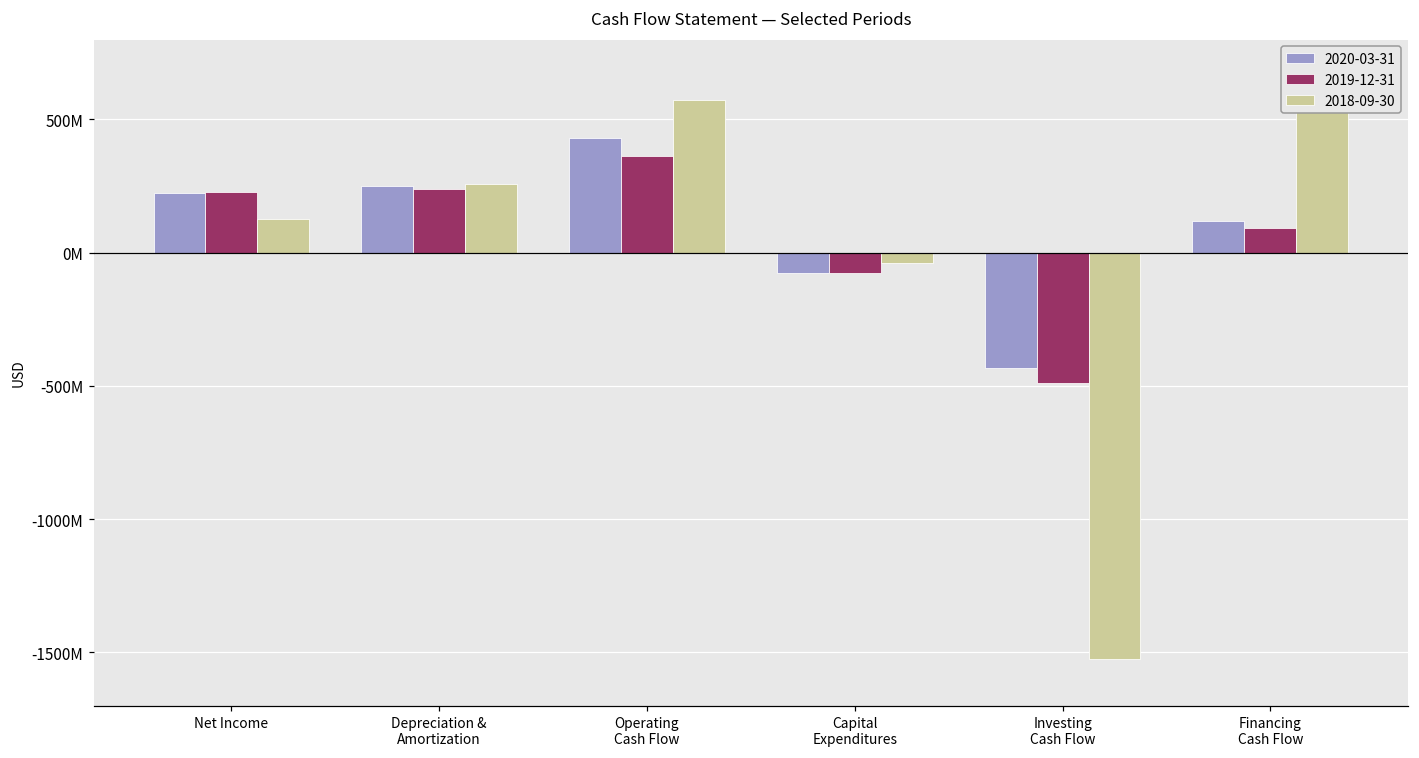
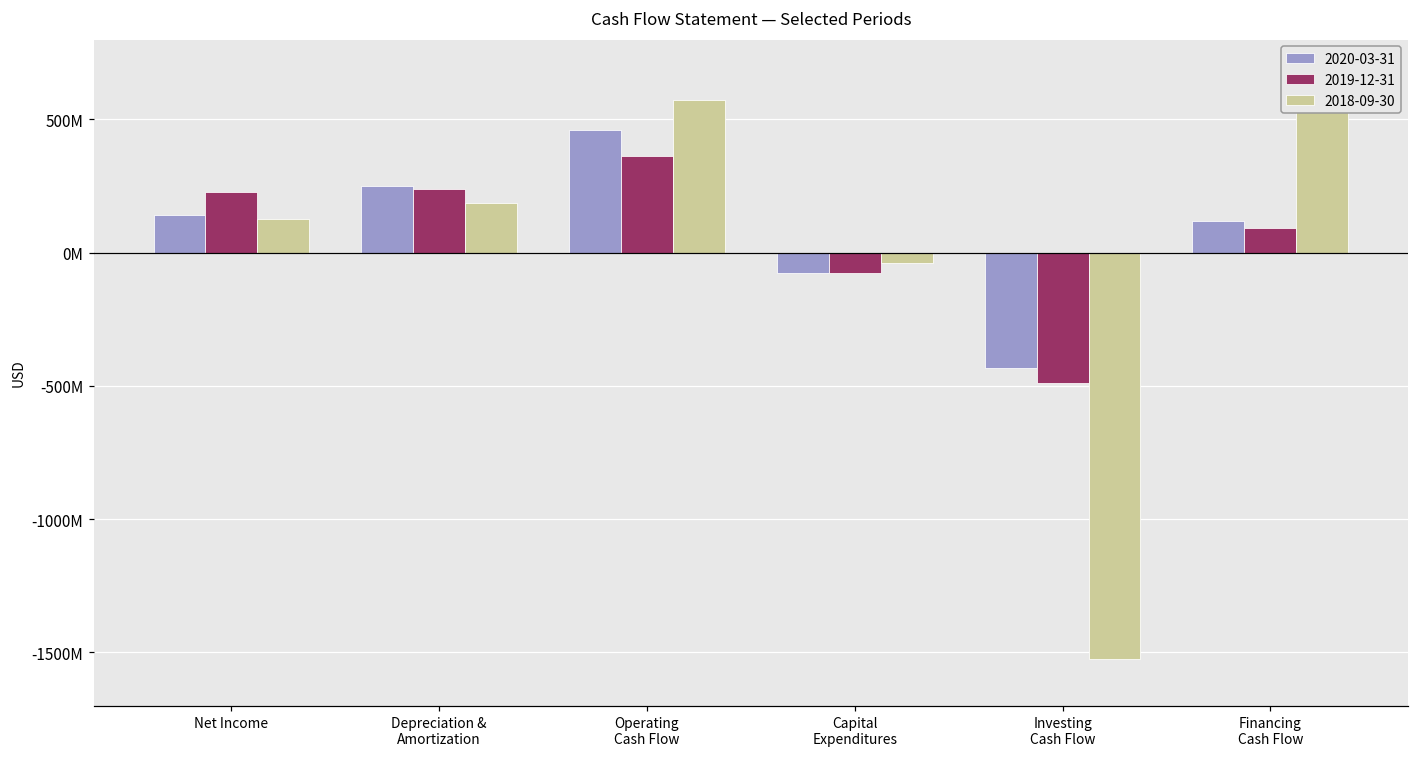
2020-03-31, Net Income: 230000000 -> 140000000
2018-09-30, Depreciation & Amortization: 260000000 -> 190000000
2020-03-31, Operating Cash Flow: 430000000 -> 460000000
